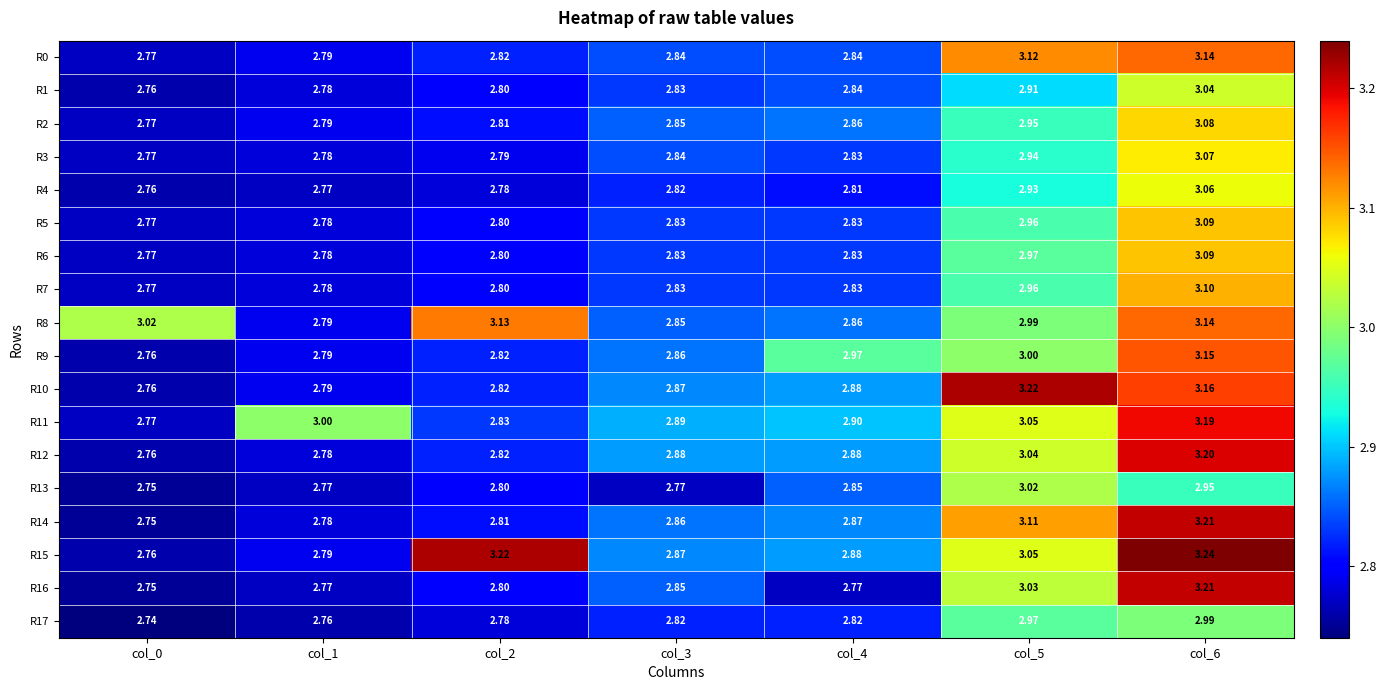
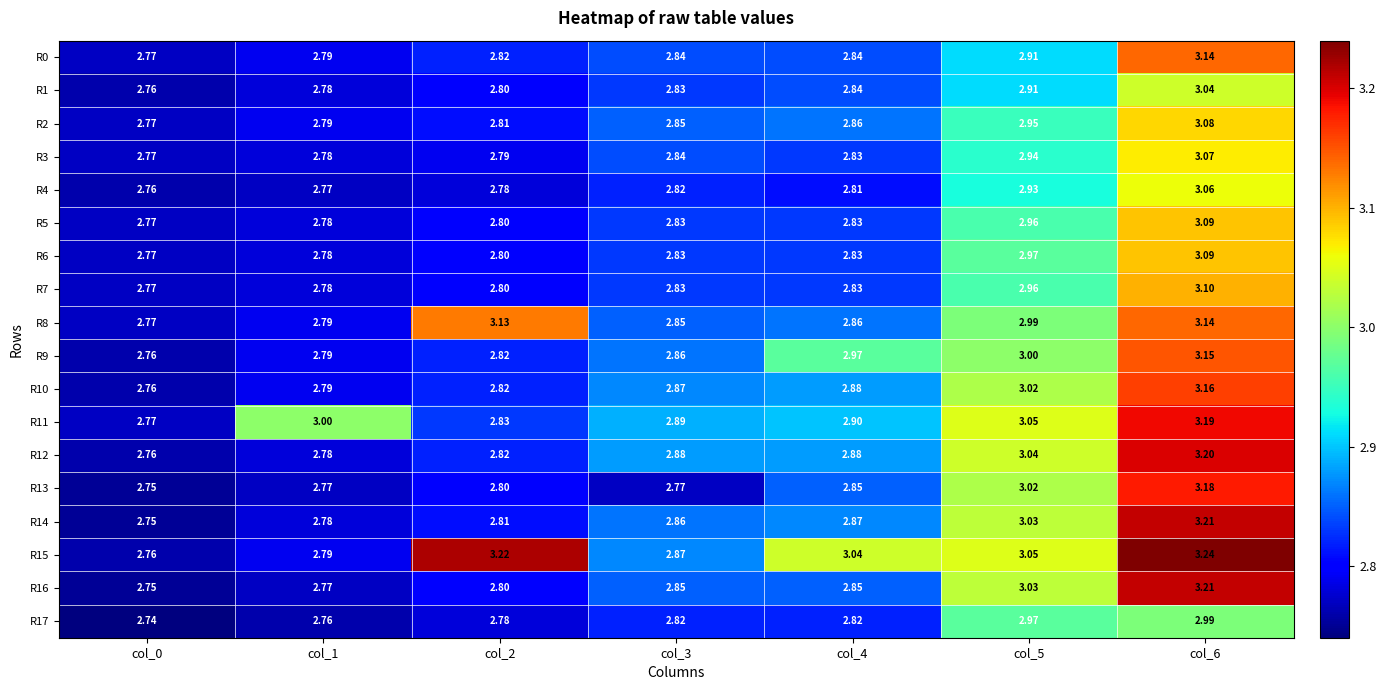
R0, col_5: 3.12 -> 2.91
R8, col_0: 3.02 -> 2.77
R10, col_5: 3.22 -> 3.02
R13, col_6: 2.95 -> 3.18
R14, col_5: 3.11 -> 3.03
R15, col_4: 2.88 -> 3.04
R16, col_4: 2.77 -> 2.85
